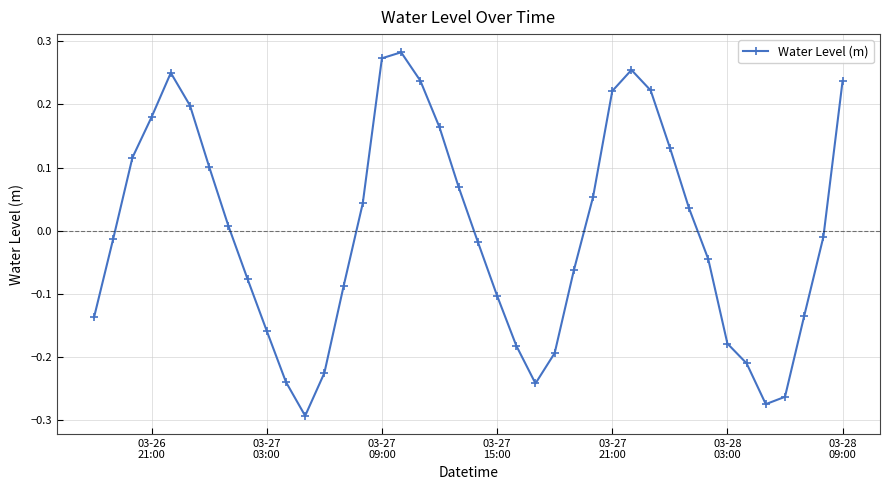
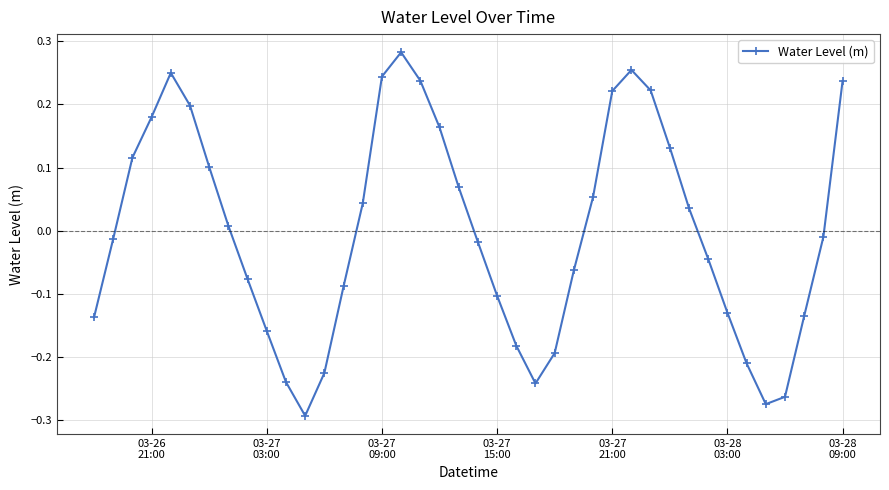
03-27 09:00: 0.27 -> 0.24
03-28 03:00: -0.18 -> -0.13
